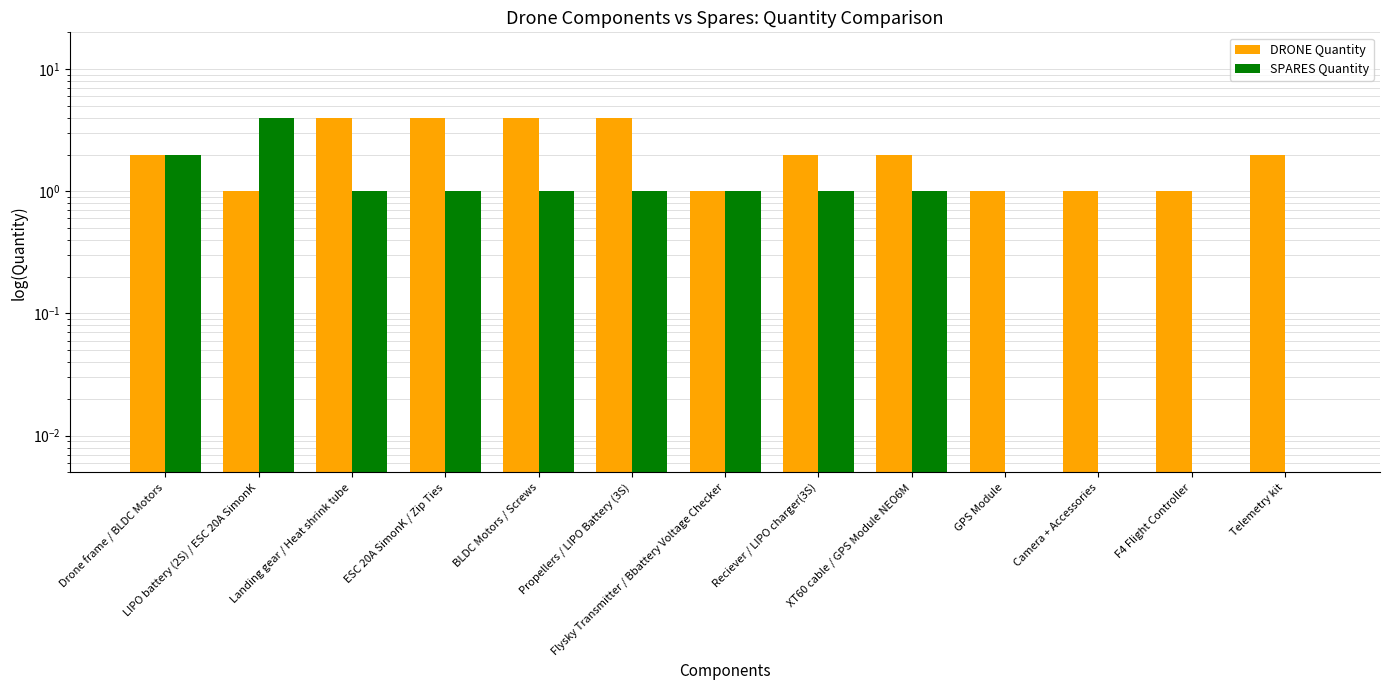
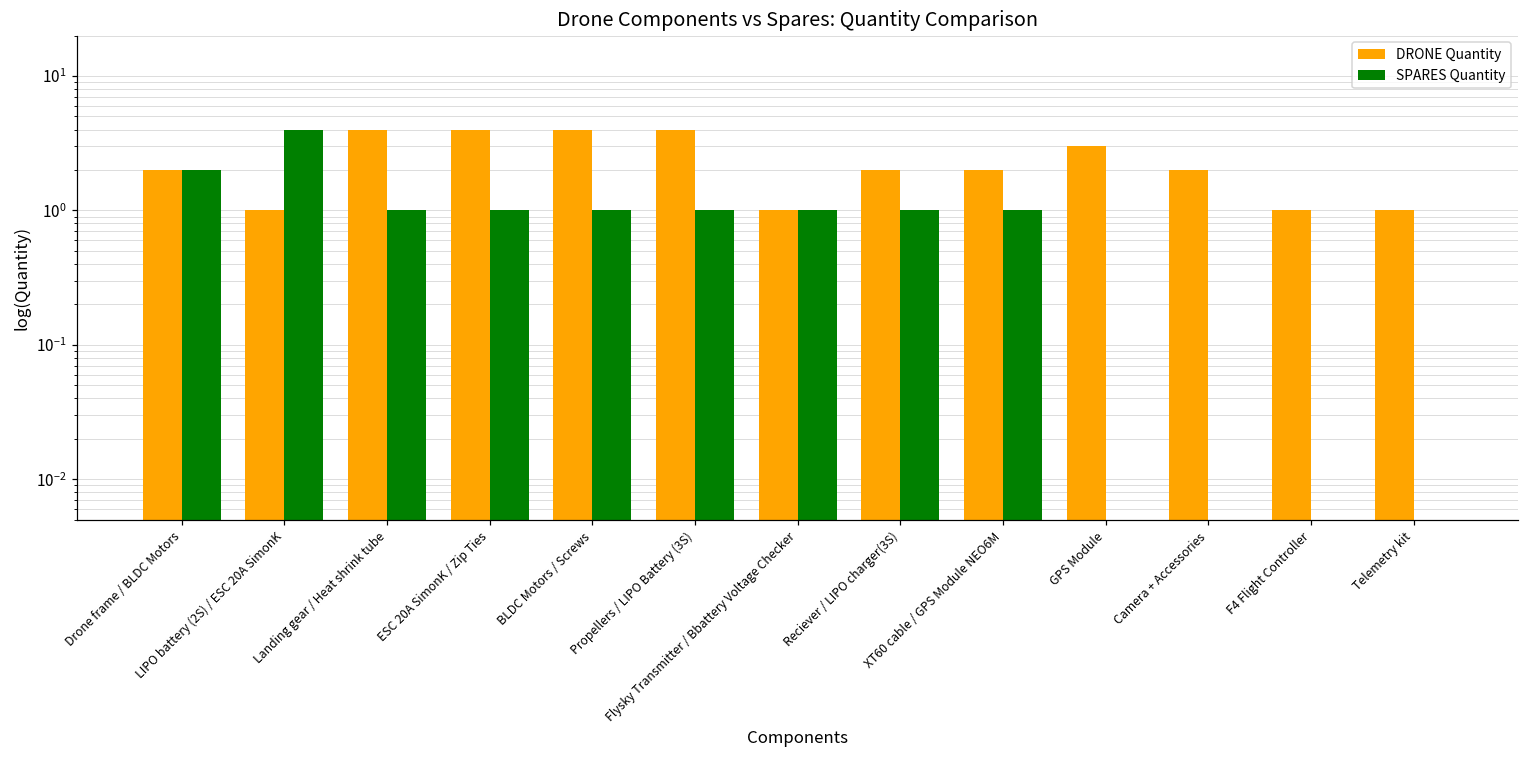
DRONE Quantity, GPS Module: 1 -> 3
DRONE Quantity, Camera + Accessories: 1 -> 2
DRONE Quantity, Telemetry kit: 2 -> 1
